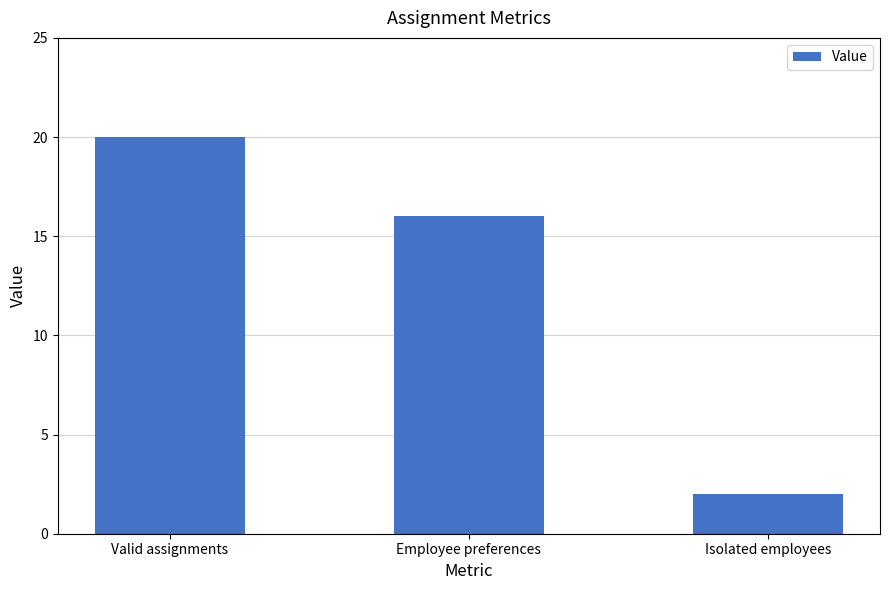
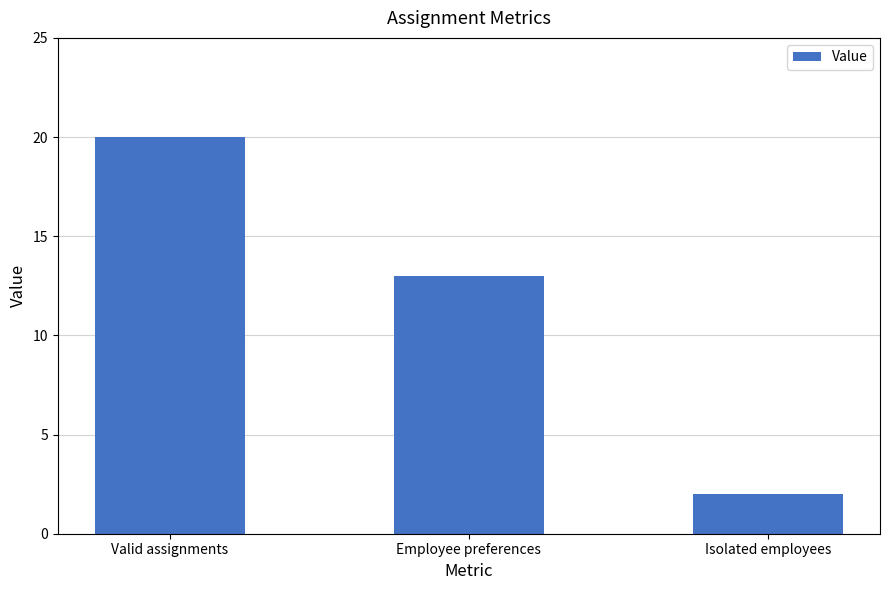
Employee preferences: 16 -> 13
